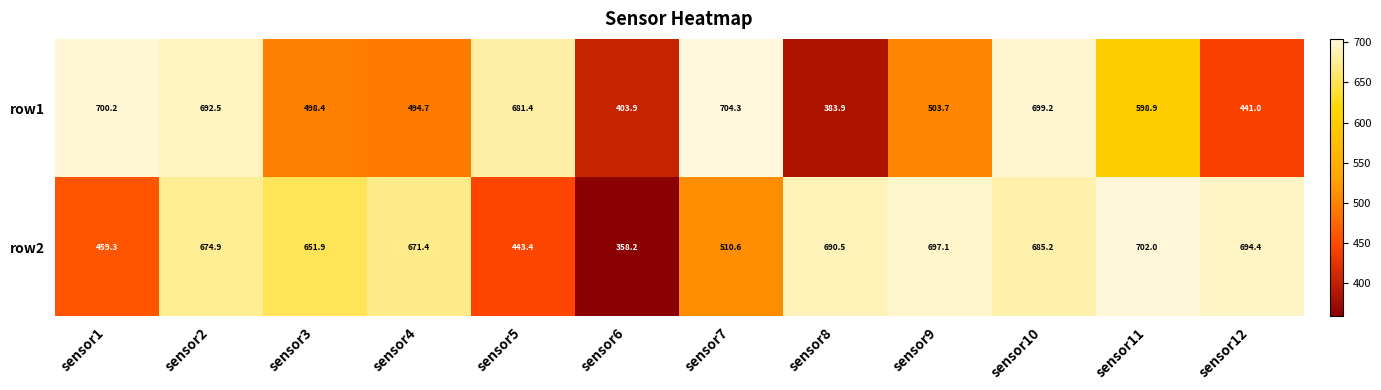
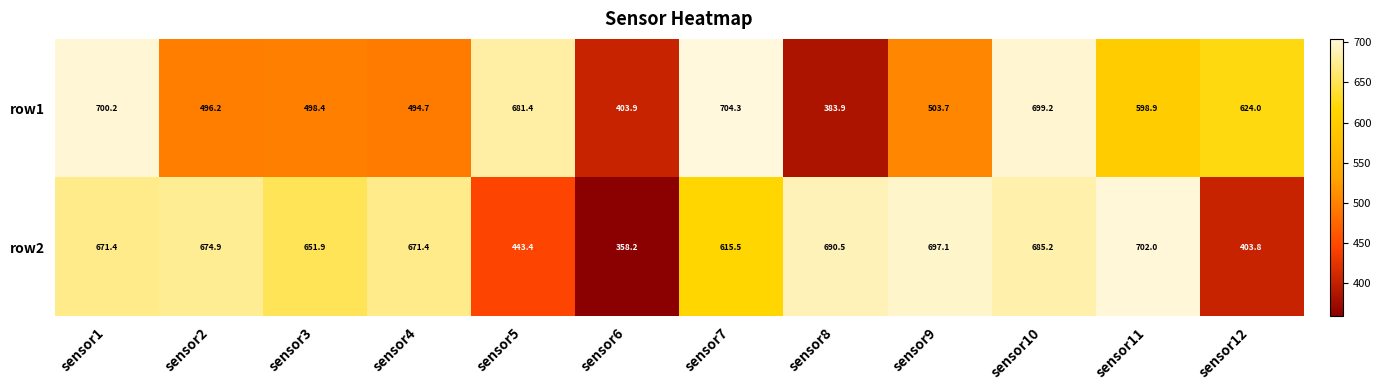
row1, sensor2: 692.5 -> 496.2
row1, sensor12: 441.0 -> 624.0
row2, sensor1: 459.3 -> 671.4
row2, sensor7: 510.6 -> 615.5
row2, sensor12: 694.4 -> 403.8
